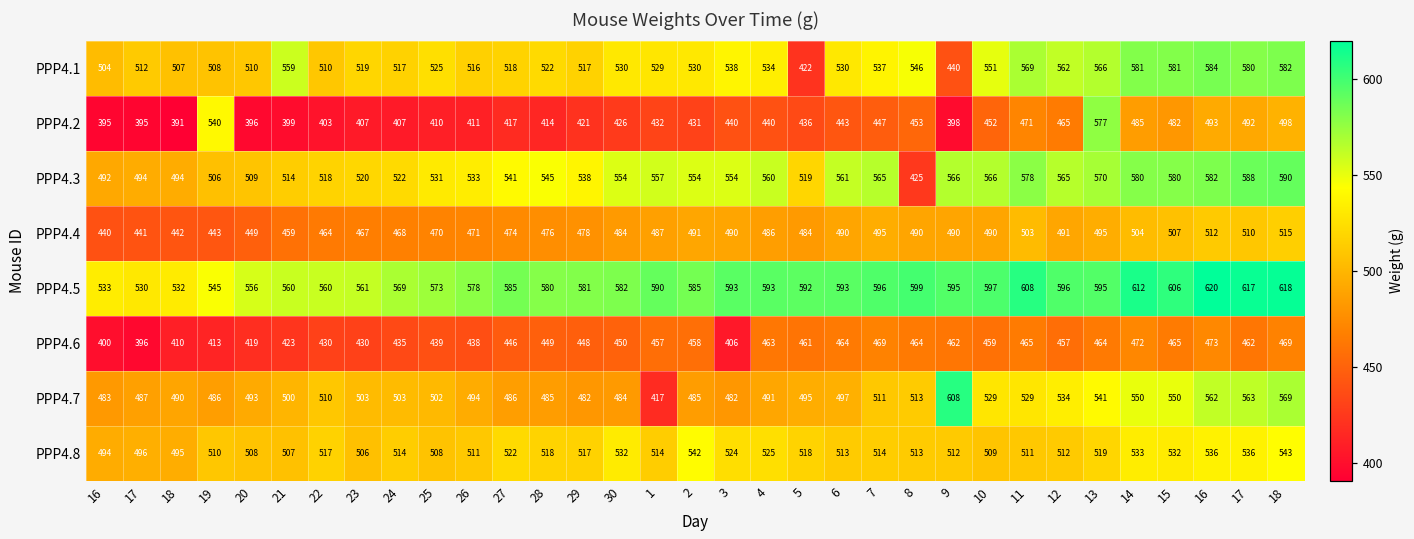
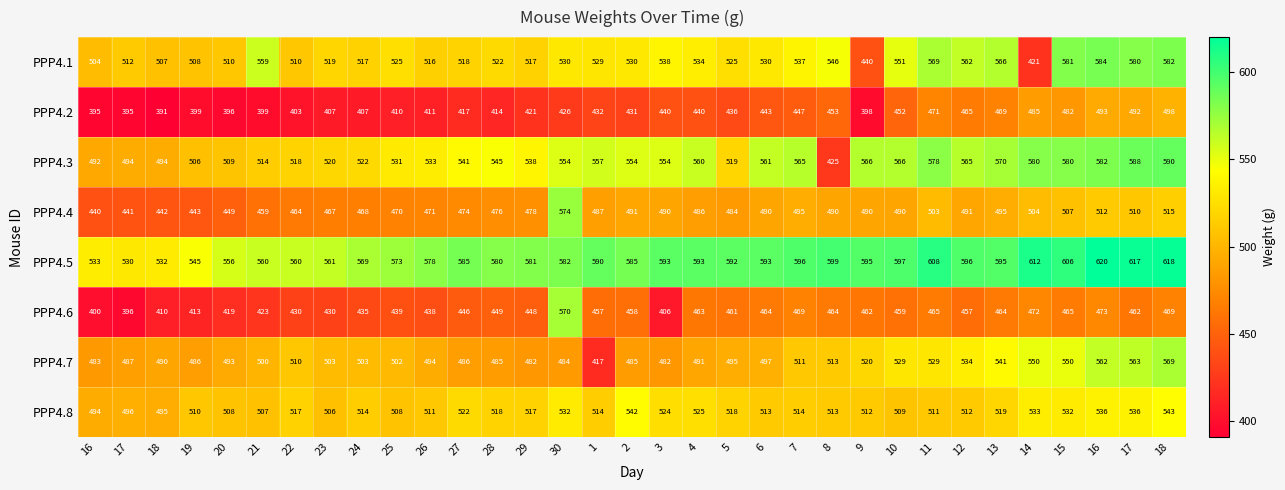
PPP4.1, 5: 422 -> 525
PPP4.1, 14: 581 -> 421
PPP4.2, 19: 540 -> 399
PPP4.2, 13: 577 -> 469
PPP4.4, 30: 484 -> 574
PPP4.6, 30: 450 -> 570
PPP4.7, 9: 608 -> 520
